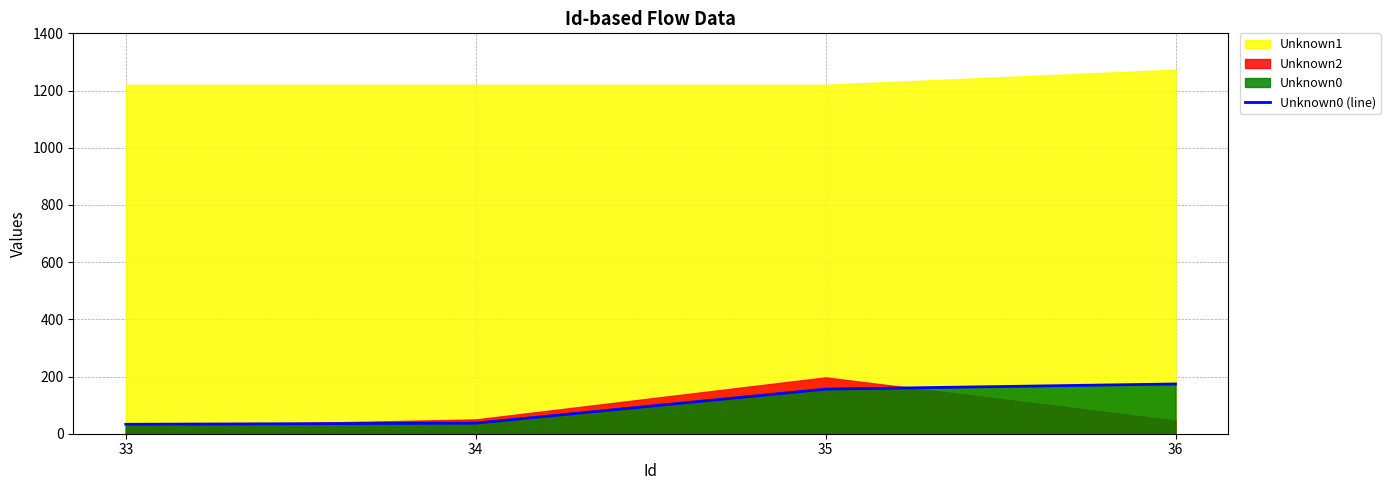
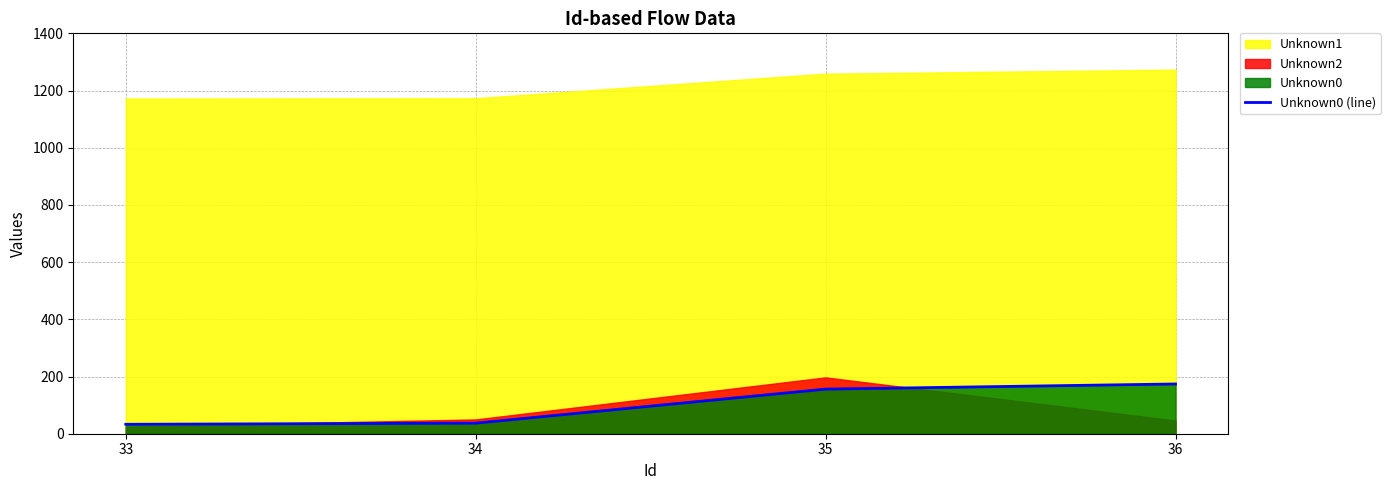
Unknown1, 33: 1220 -> 1170
Unknown1, 34: 1220 -> 1170
Unknown1, 35: 1220 -> 1260
